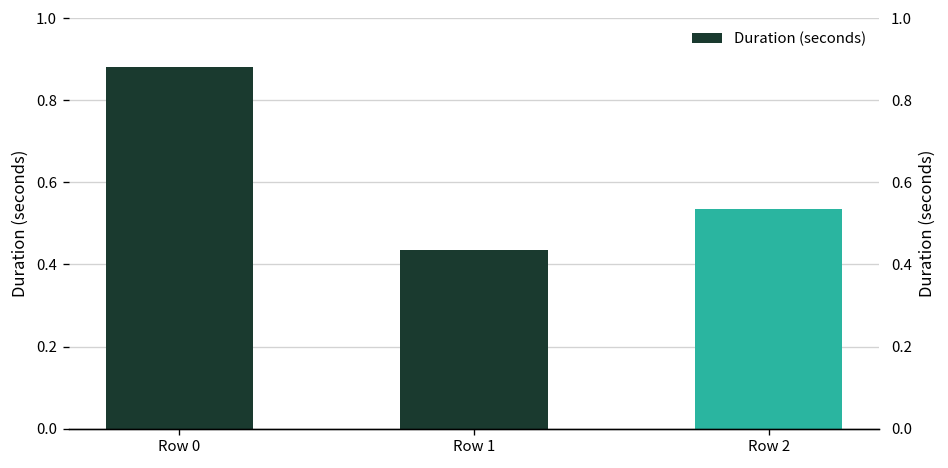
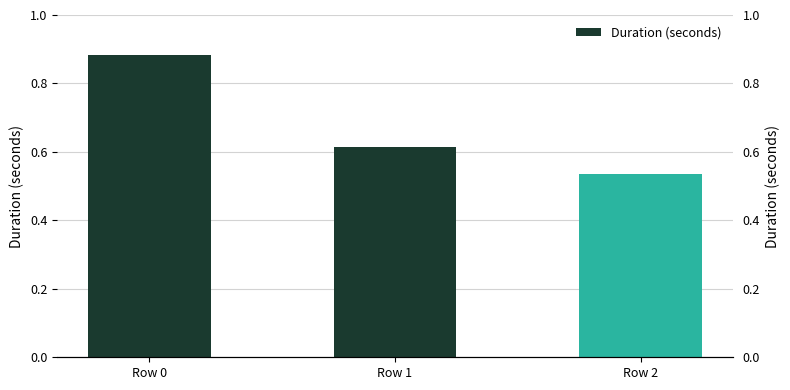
Row 1: 0.44 -> 0.61
